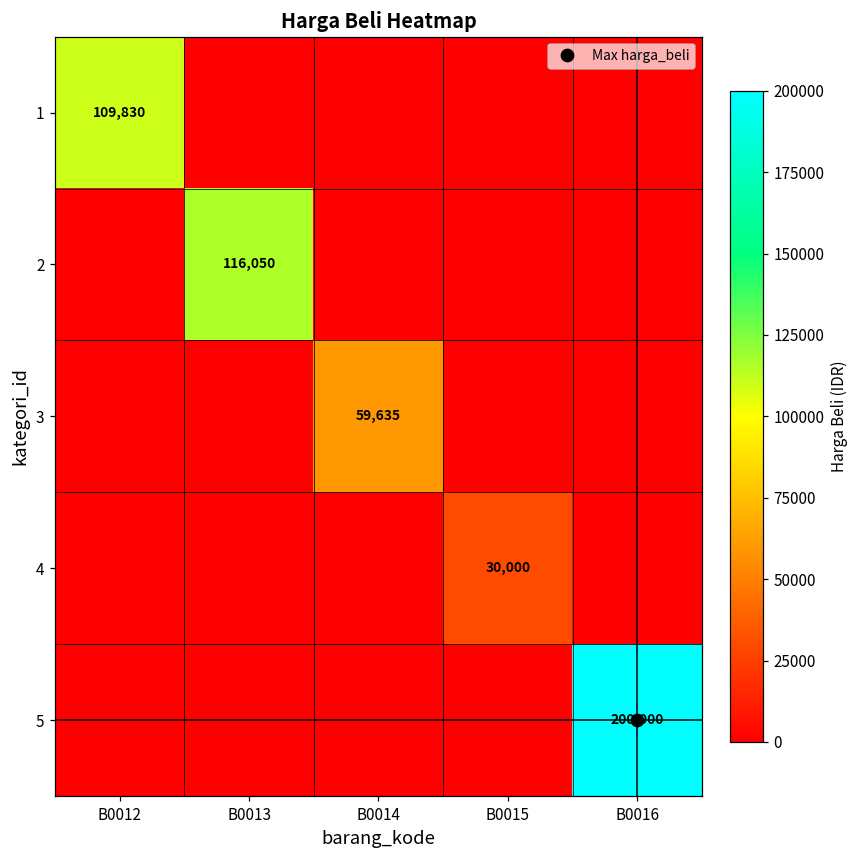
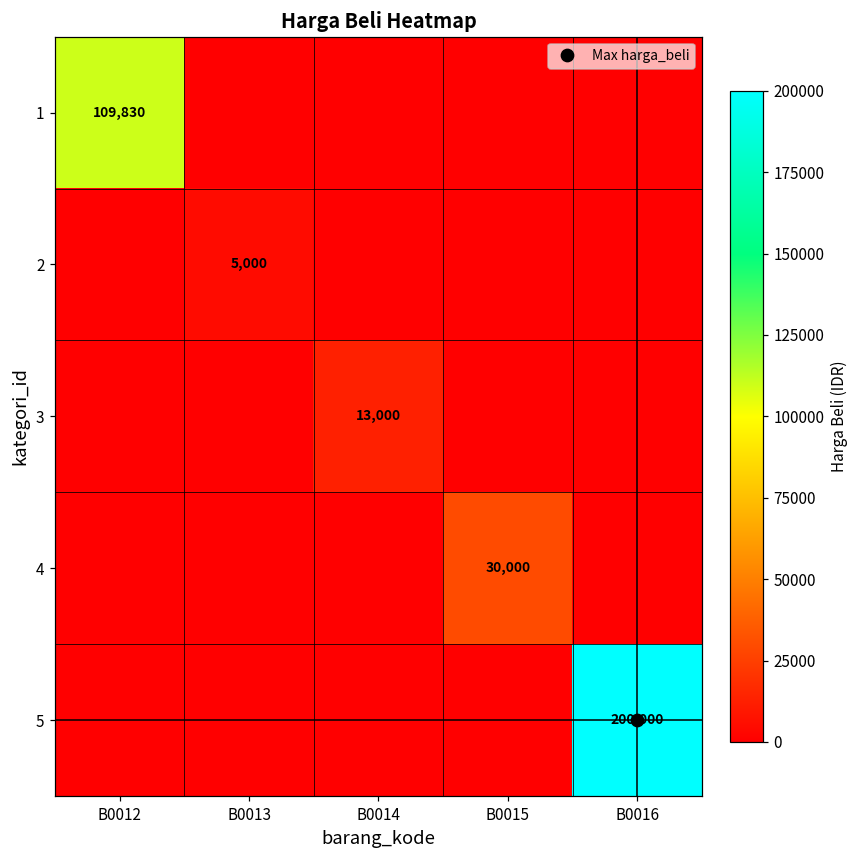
2, B0013: 116,050 -> 5,000
3, B0014: 59,635 -> 13,000
